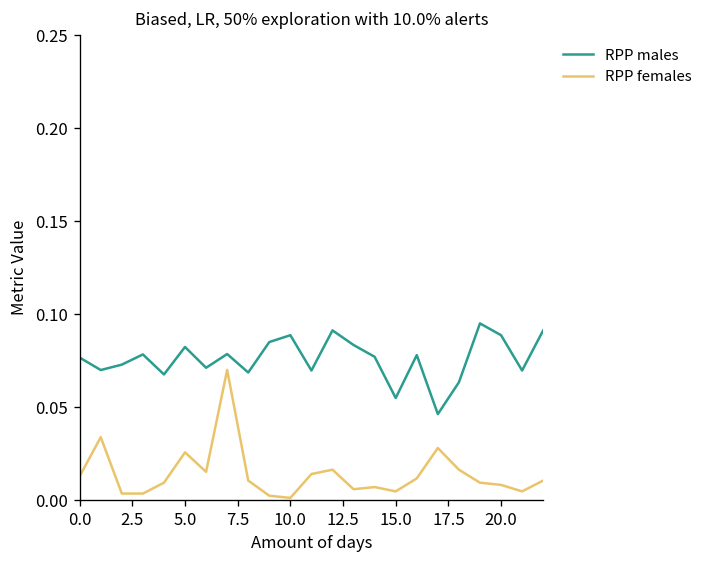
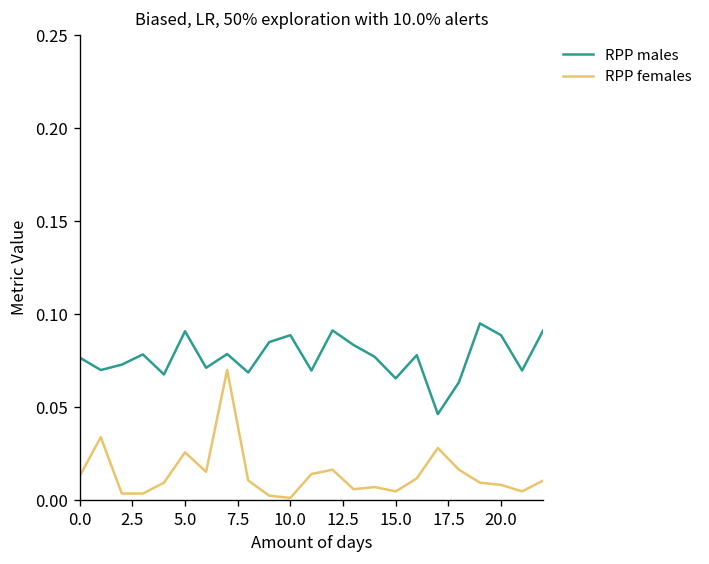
RPP males, 5.0: 0.082 -> 0.091
RPP males, 15.0: 0.055 -> 0.065
